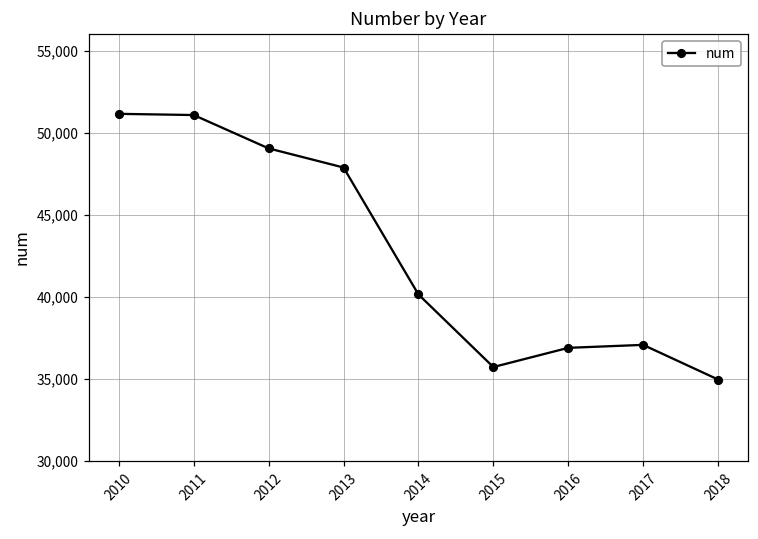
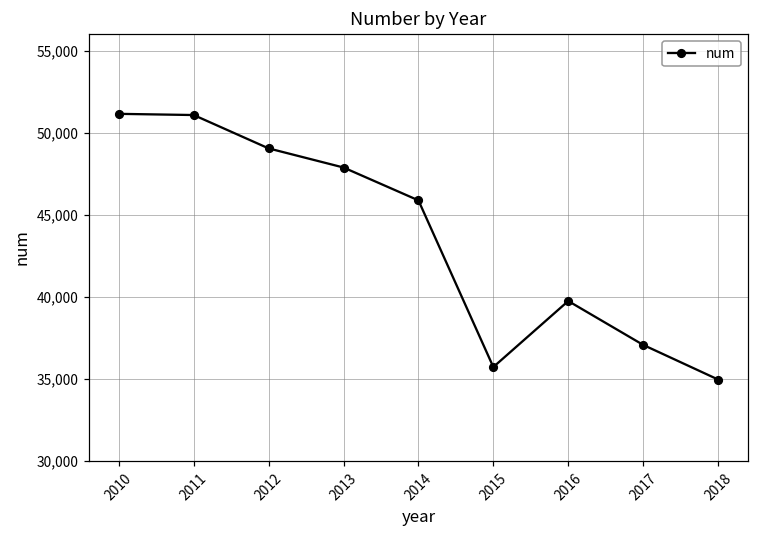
2014: 40,100 -> 45,900
2016: 36,900 -> 39,700
